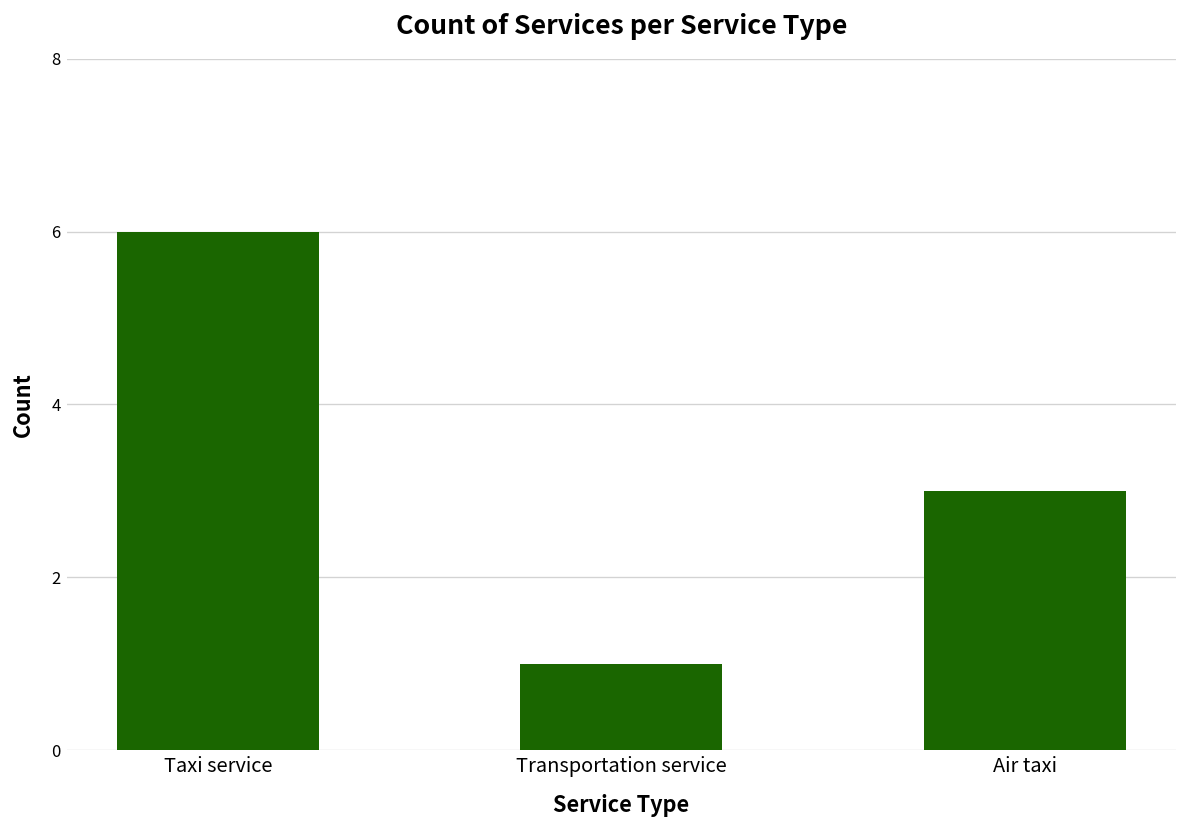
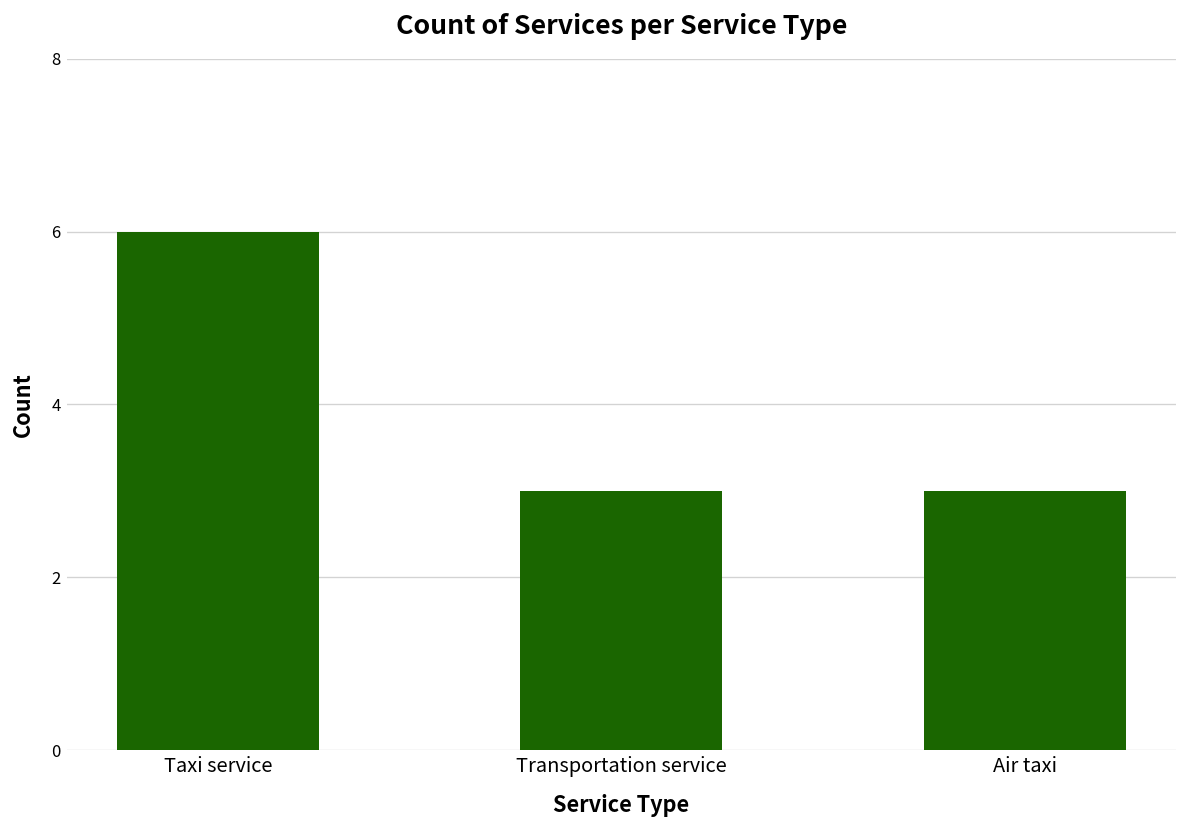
Transportation service: 1 -> 3
